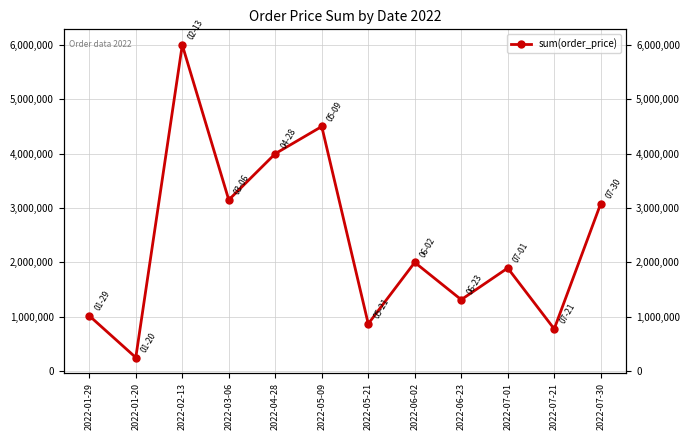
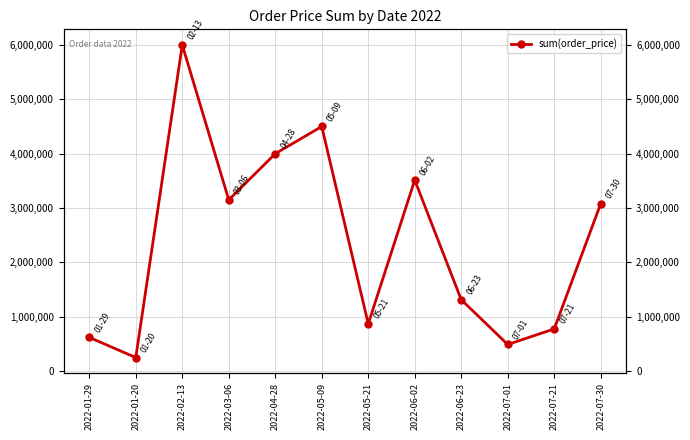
2022-01-29: 1,000,000 -> 600,000
2022-06-02: 2,000,000 -> 3,500,000
2022-07-01: 1,900,000 -> 500,000
